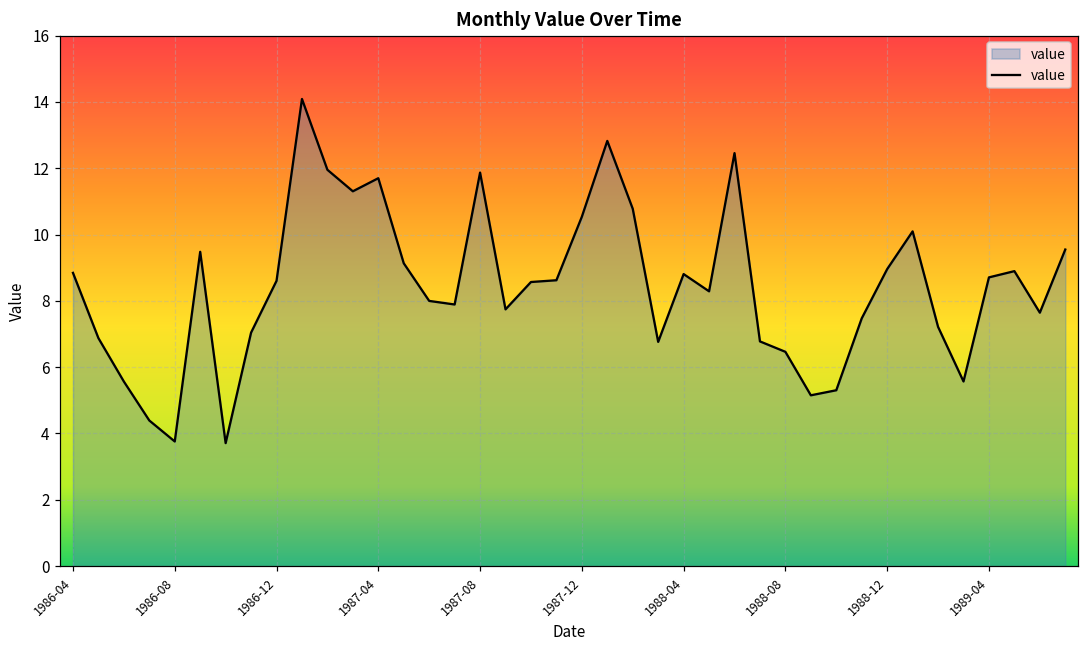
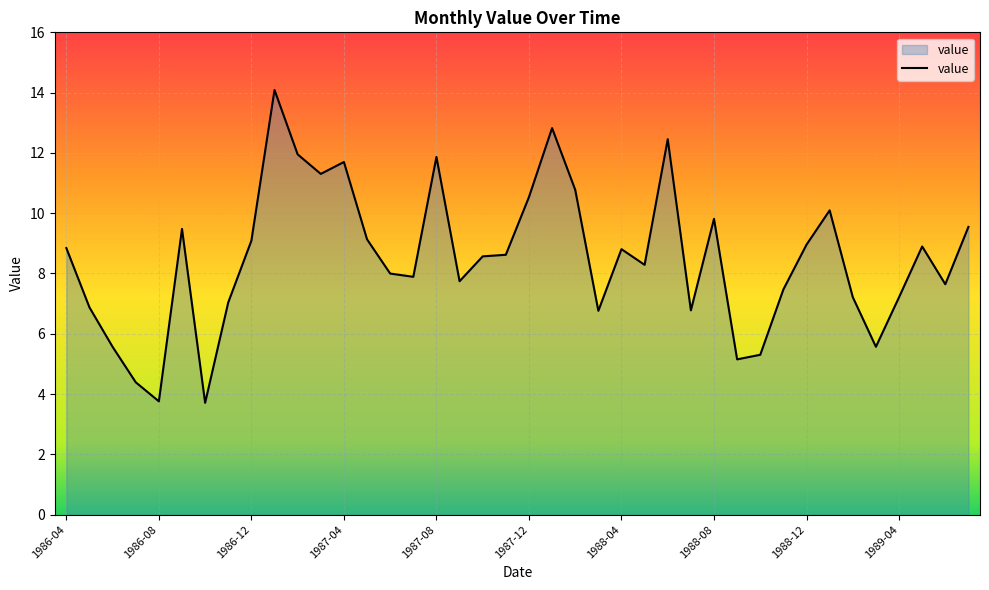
1986-12: 8.6 -> 9.1
1988-08: 6.5 -> 9.8
1989-04: 8.7 -> 7.2
